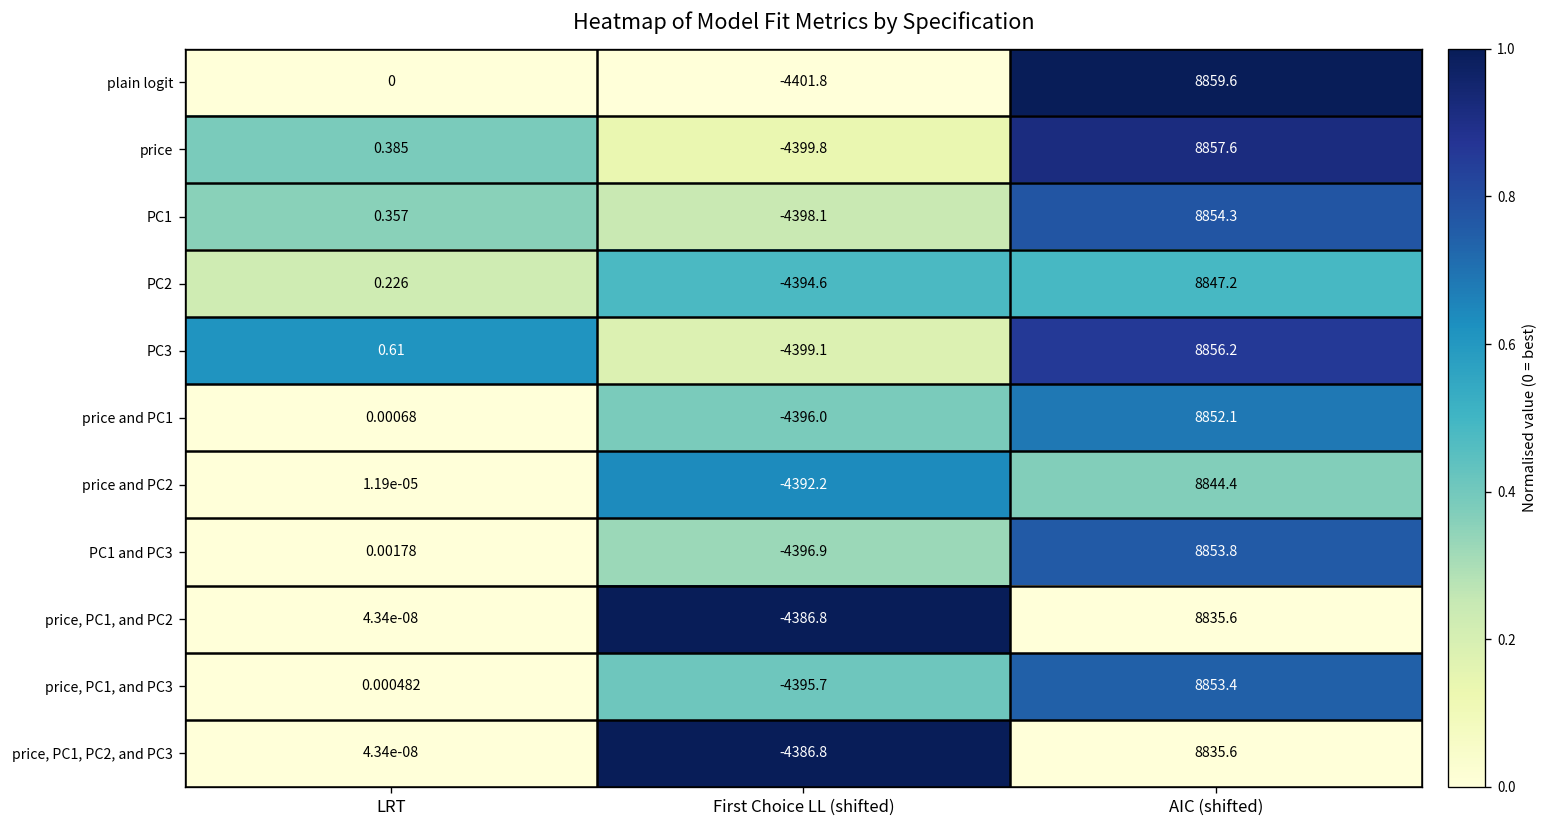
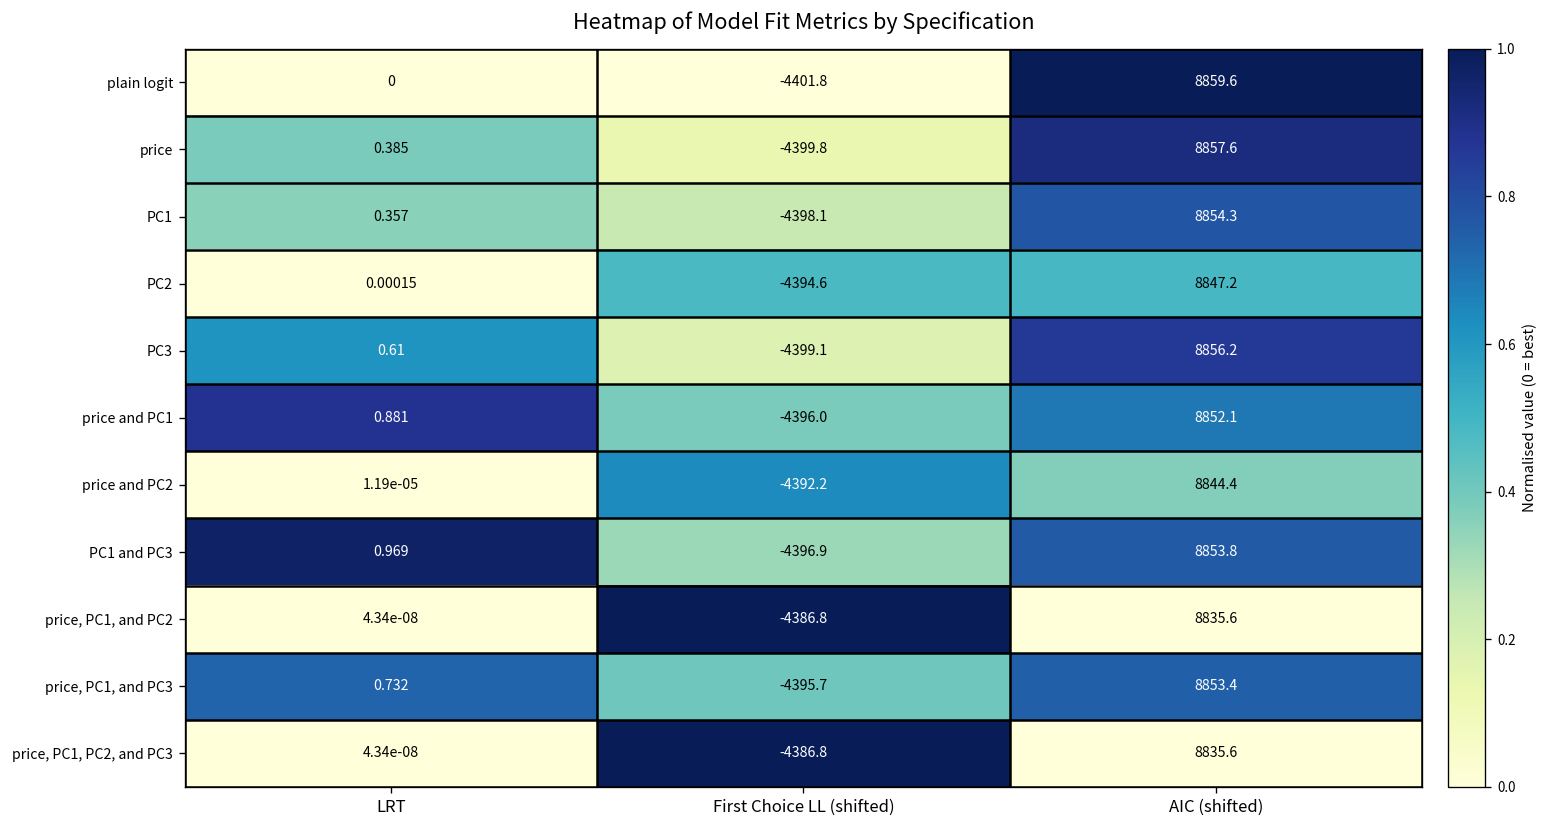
PC2, LRT: 0.226 -> 0.00015
price and PC1, LRT: 0.00068 -> 0.881
PC1 and PC3, LRT: 0.00178 -> 0.969
price, PC1, and PC3, LRT: 0.000482 -> 0.732
